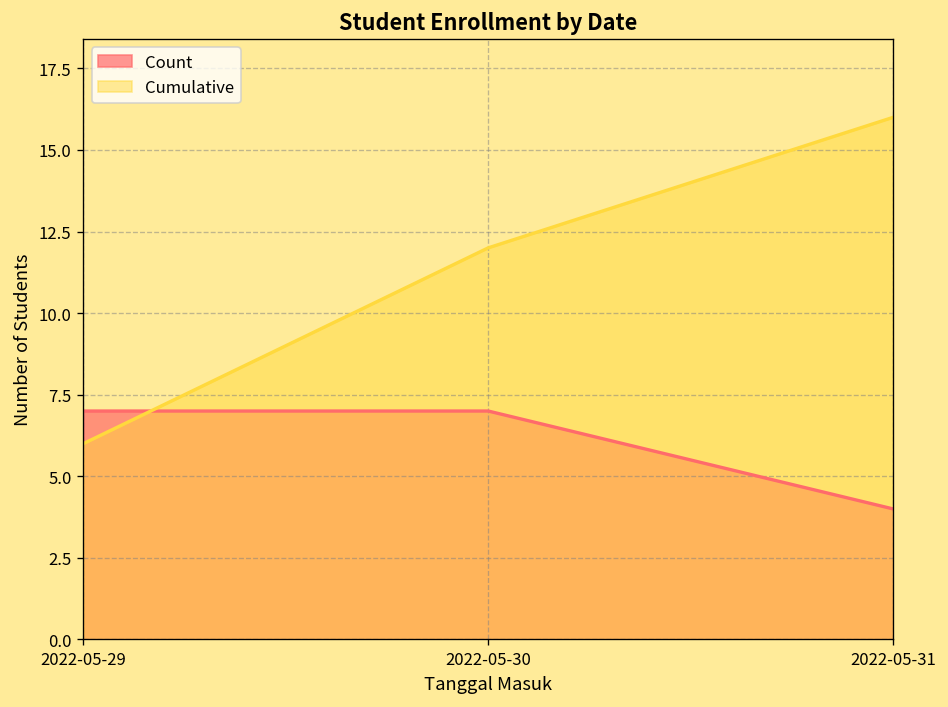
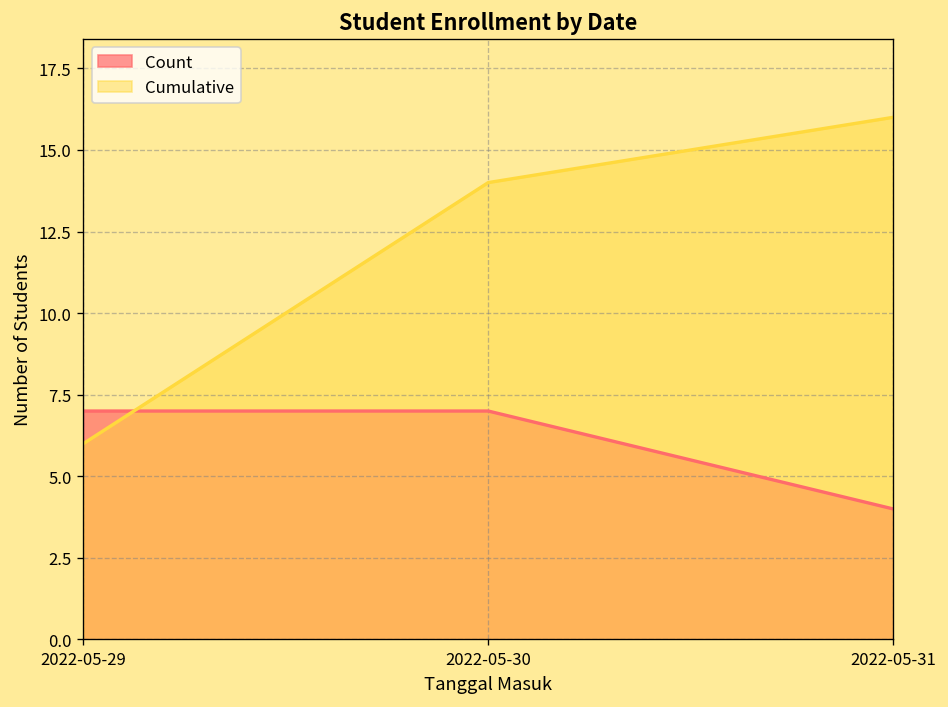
Cumulative, 2022-05-30: 12 -> 14
